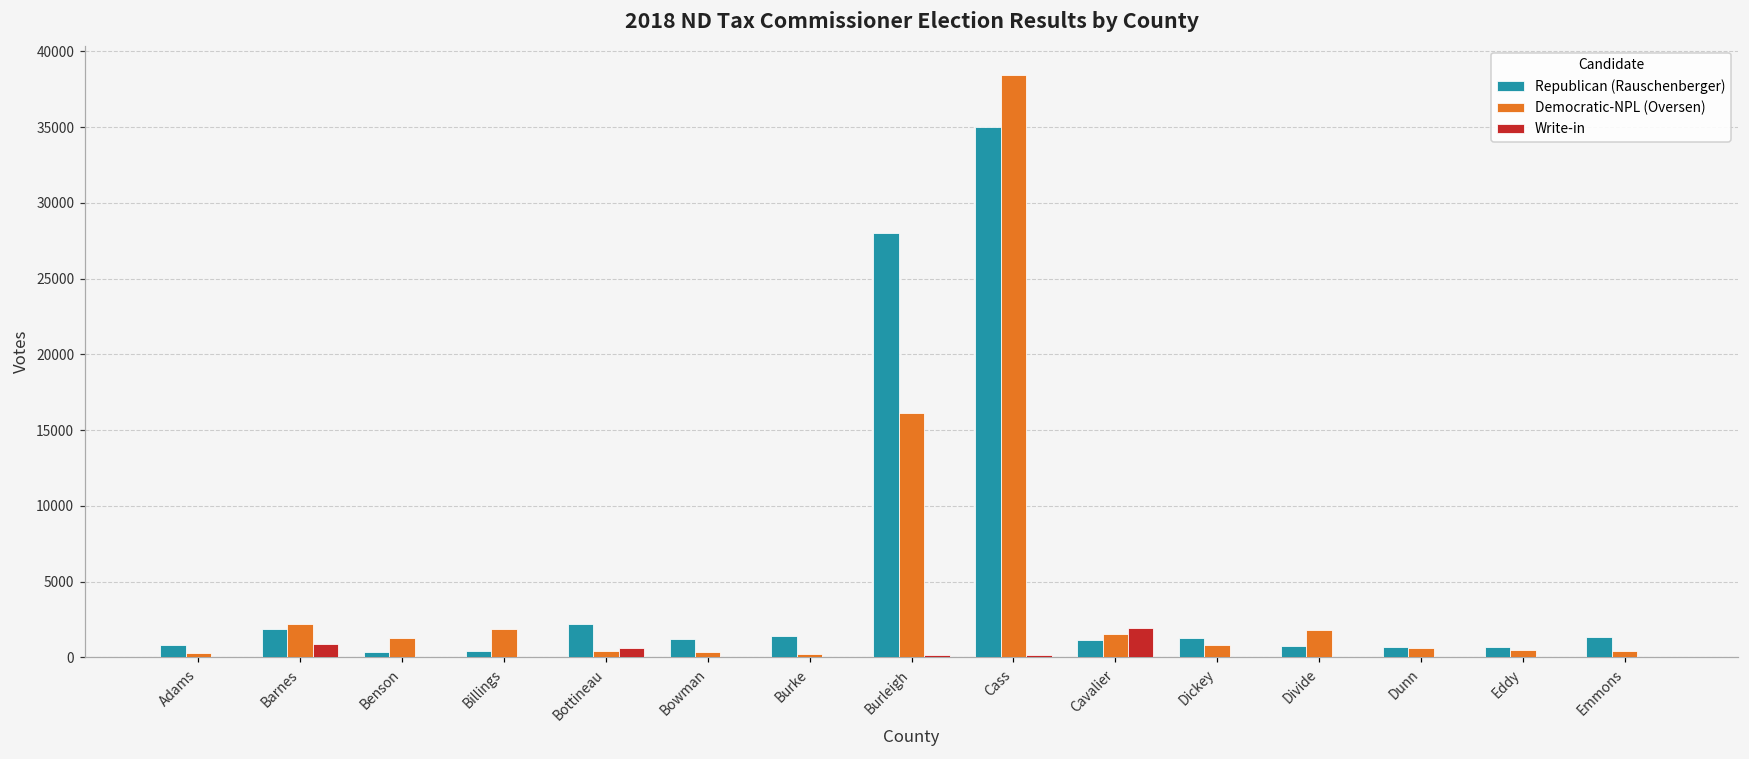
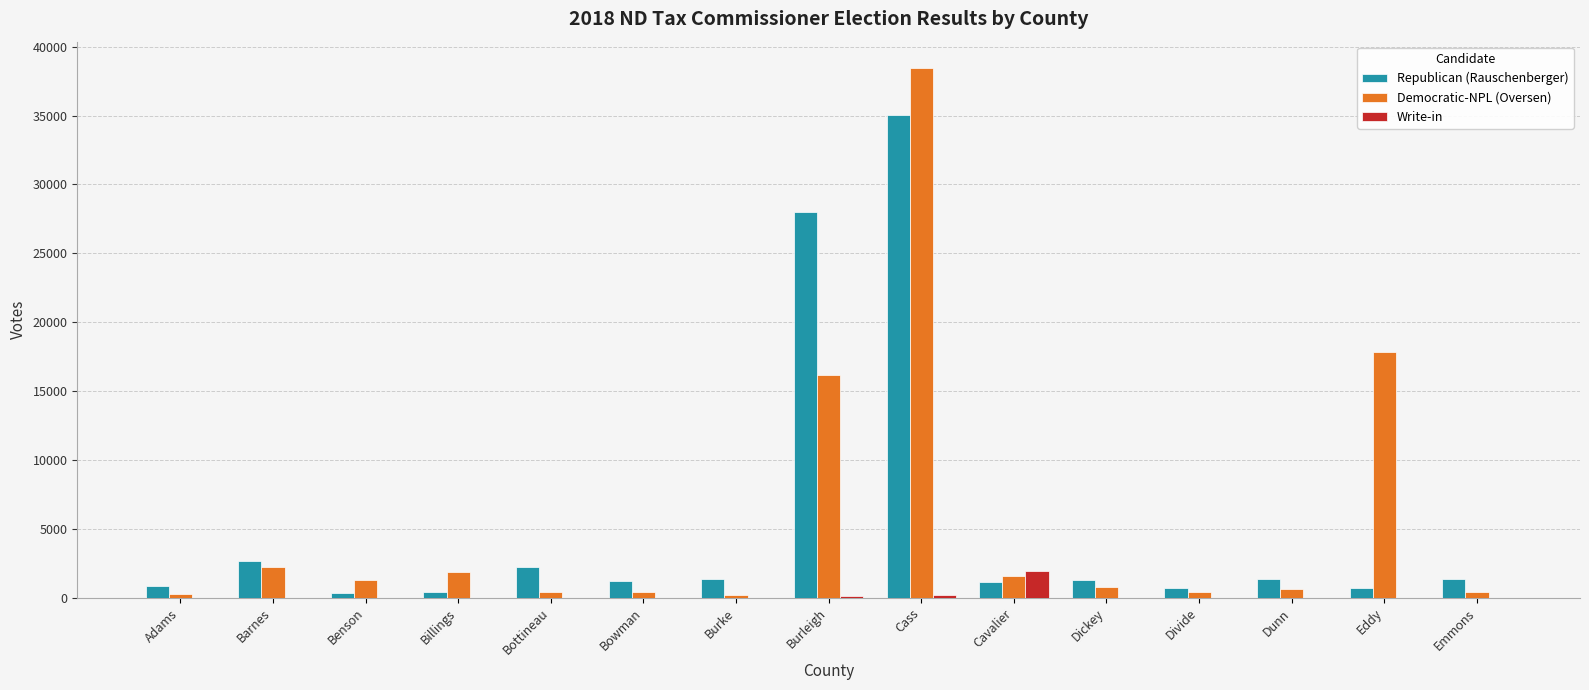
Republican (Rauschenberger), Barnes: 1900 -> 2700
Write-in, Barnes: 900 -> 0
Write-in, Bottineau: 600 -> 0
Democratic-NPL (Oversen), Divide: 1800 -> 400
Republican (Rauschenberger), Dunn: 700 -> 1400
Democratic-NPL (Oversen), Eddy: 500 -> 17800
